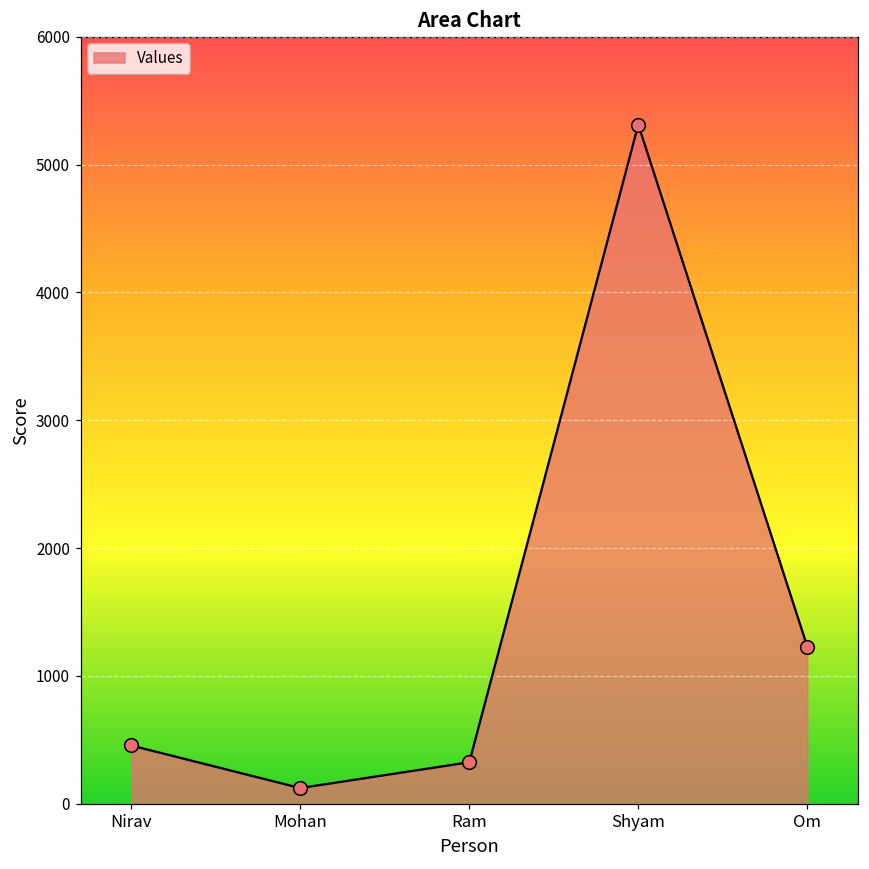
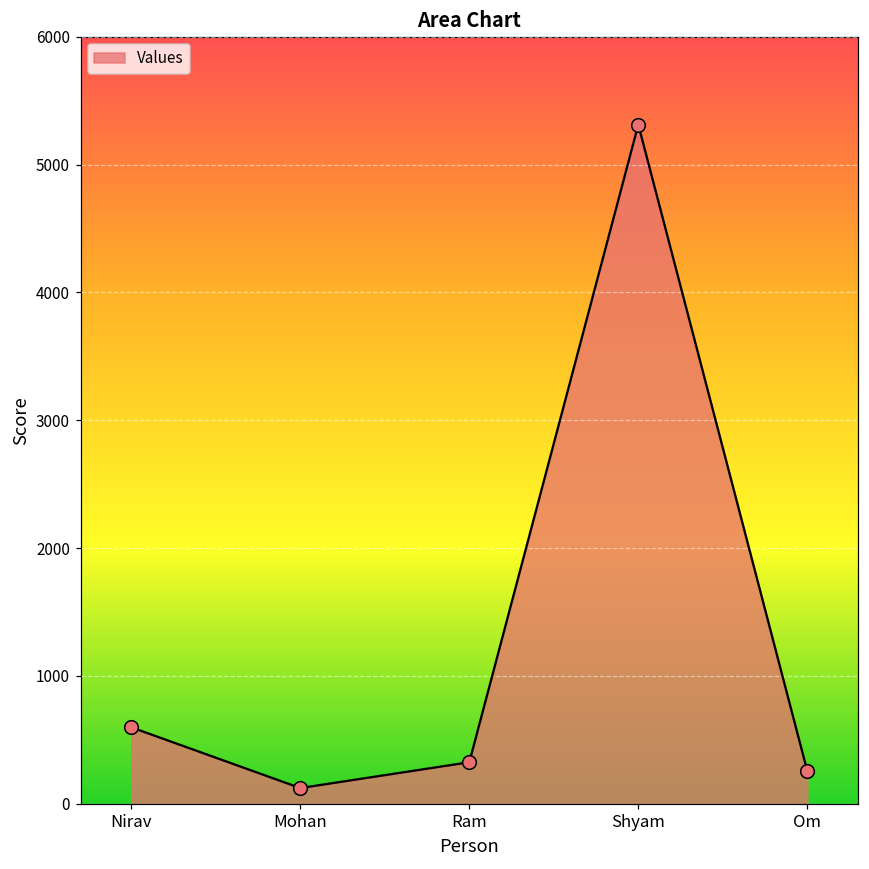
Nirav: 460 -> 600
Om: 1230 -> 260
